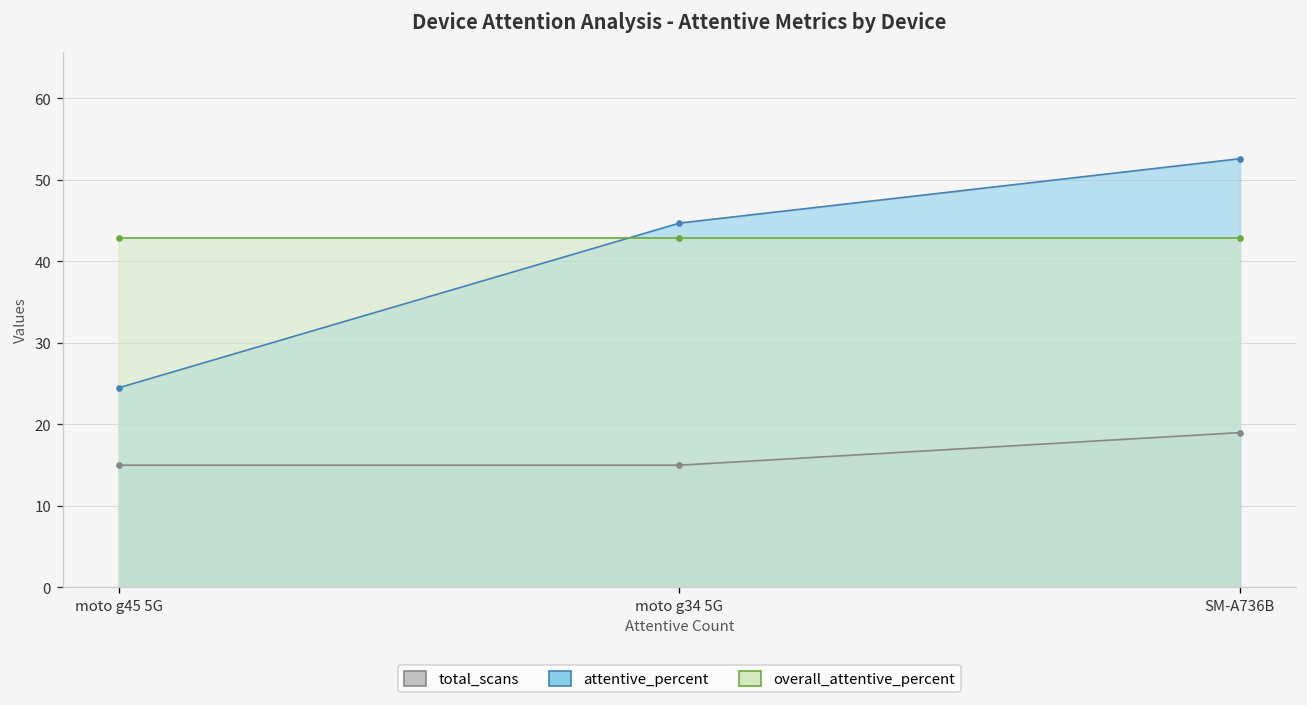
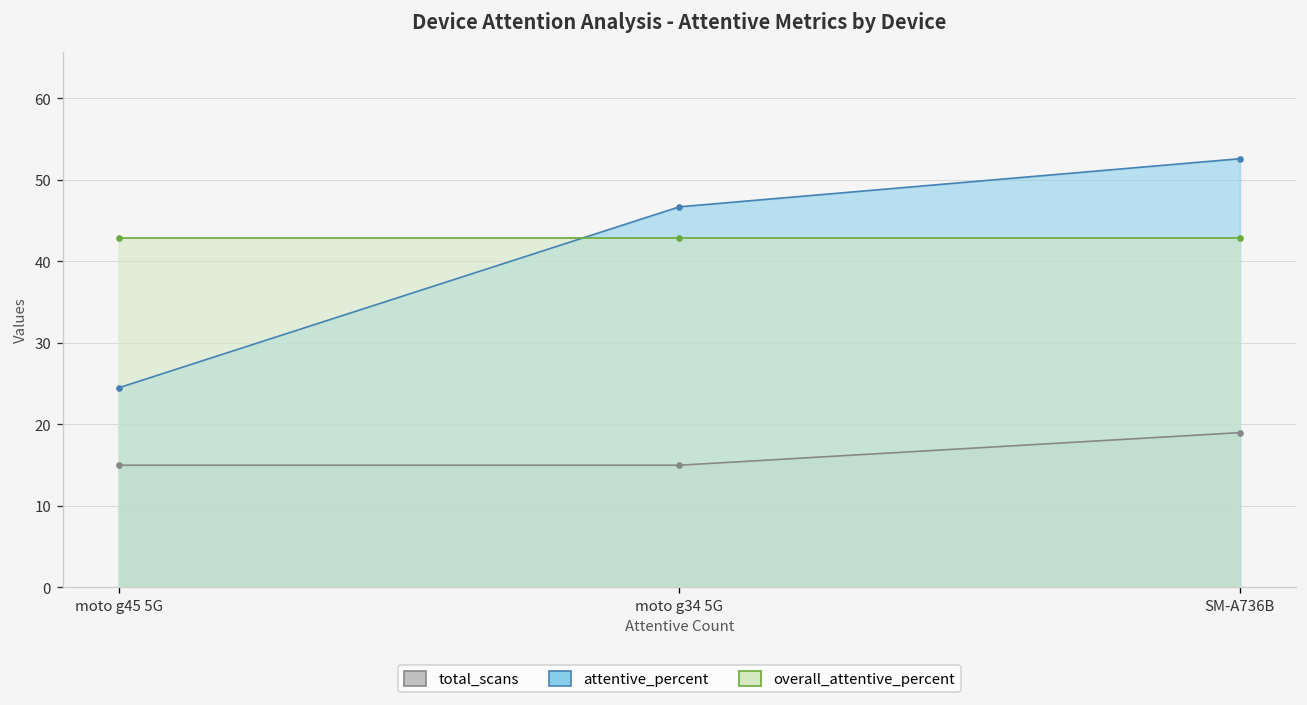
attentive_percent, moto g34 5G: 45 -> 47
